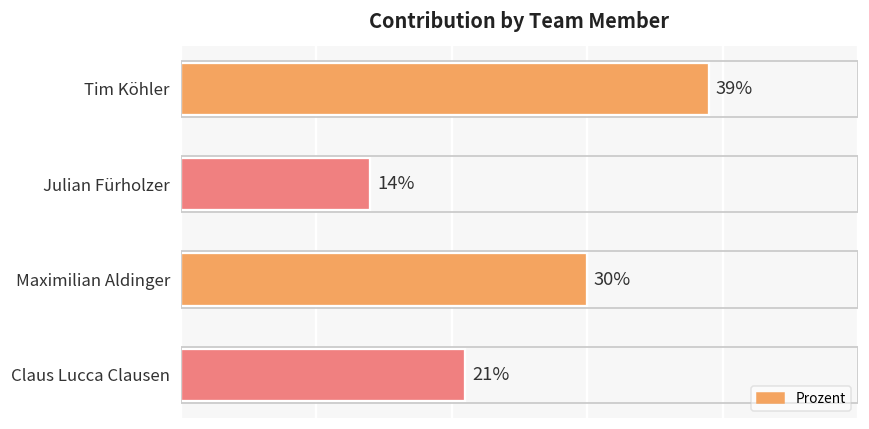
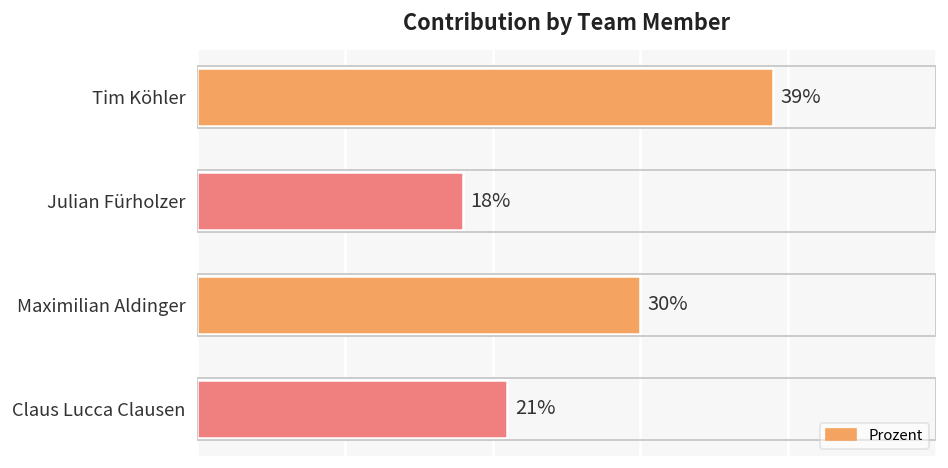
Julian Fürholzer: 14% -> 18%
